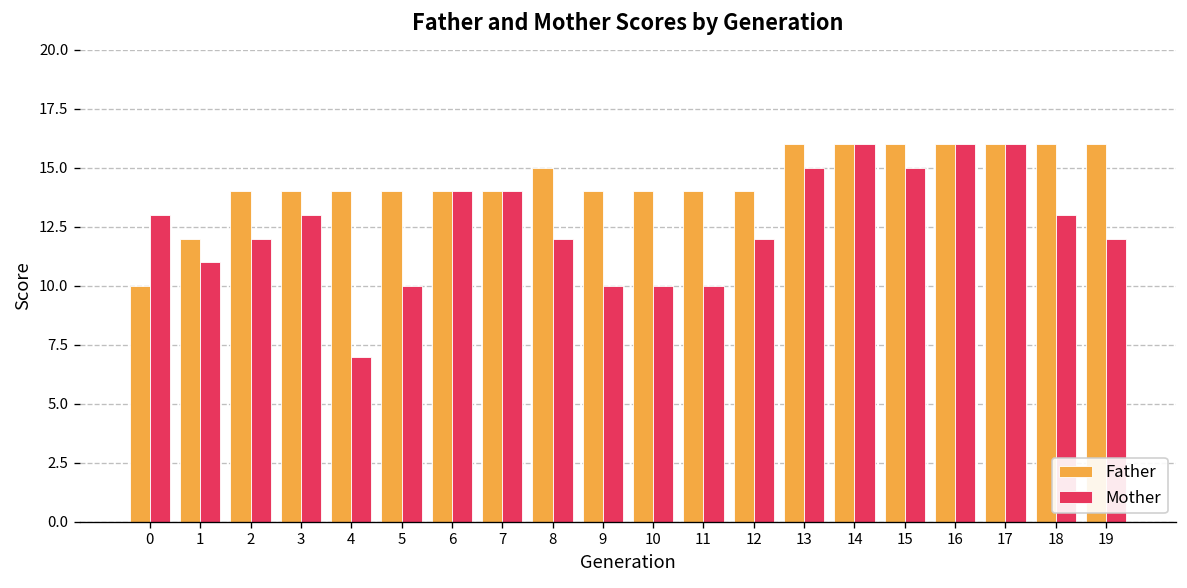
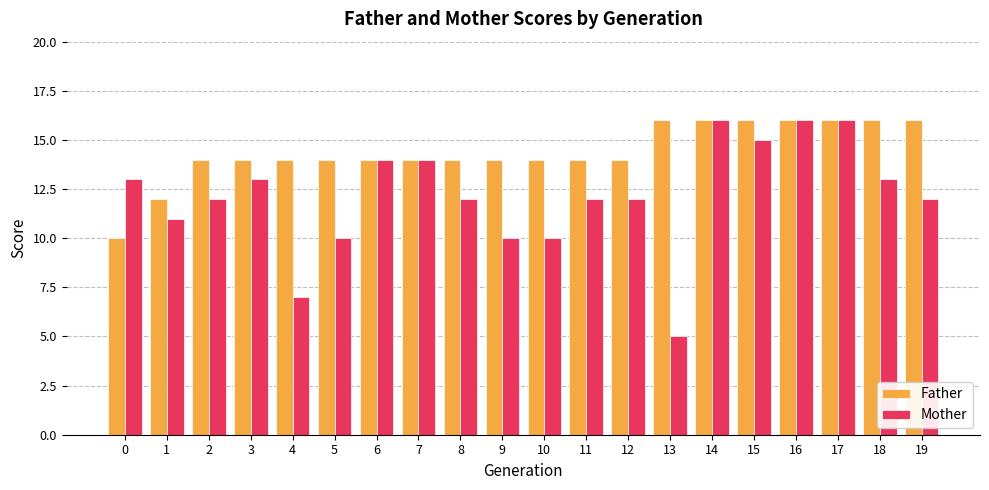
Father, 8: 15 -> 14
Mother, 11: 10 -> 12
Mother, 13: 15 -> 5
